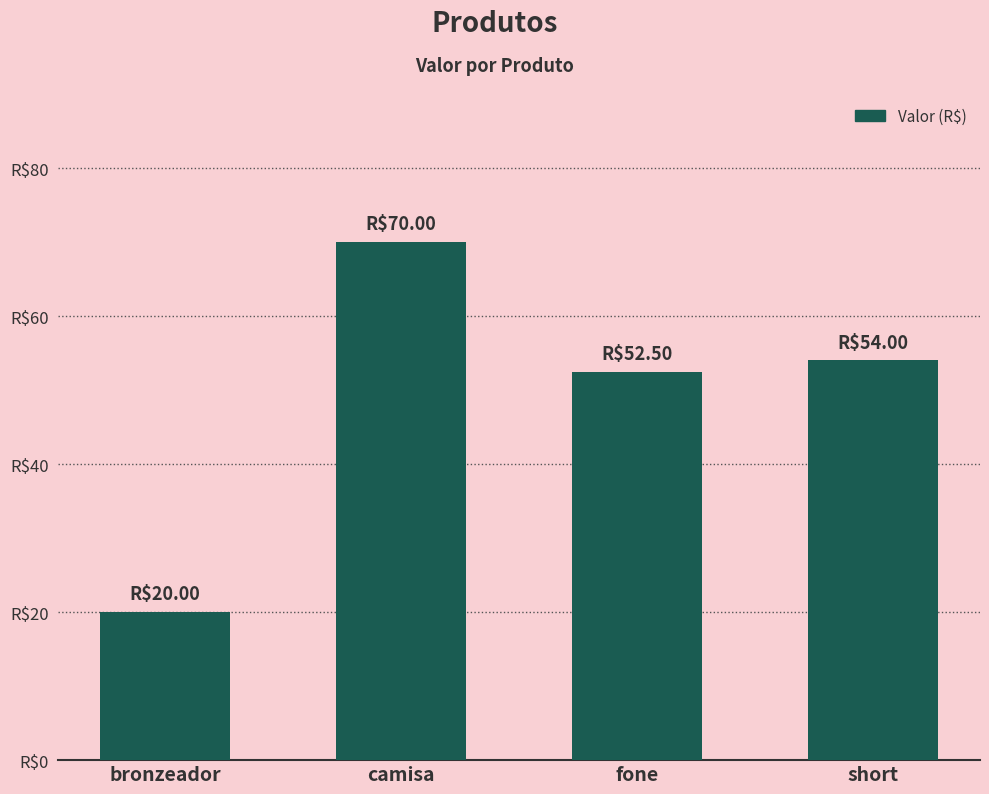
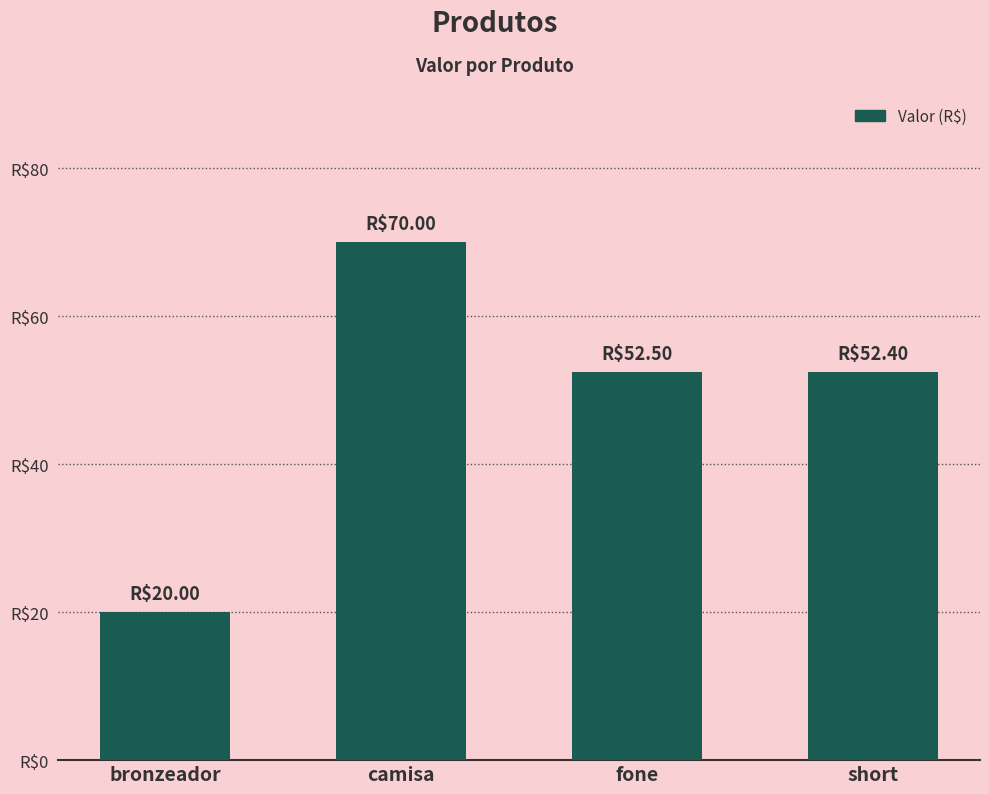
short: $54.00 -> $52.40
